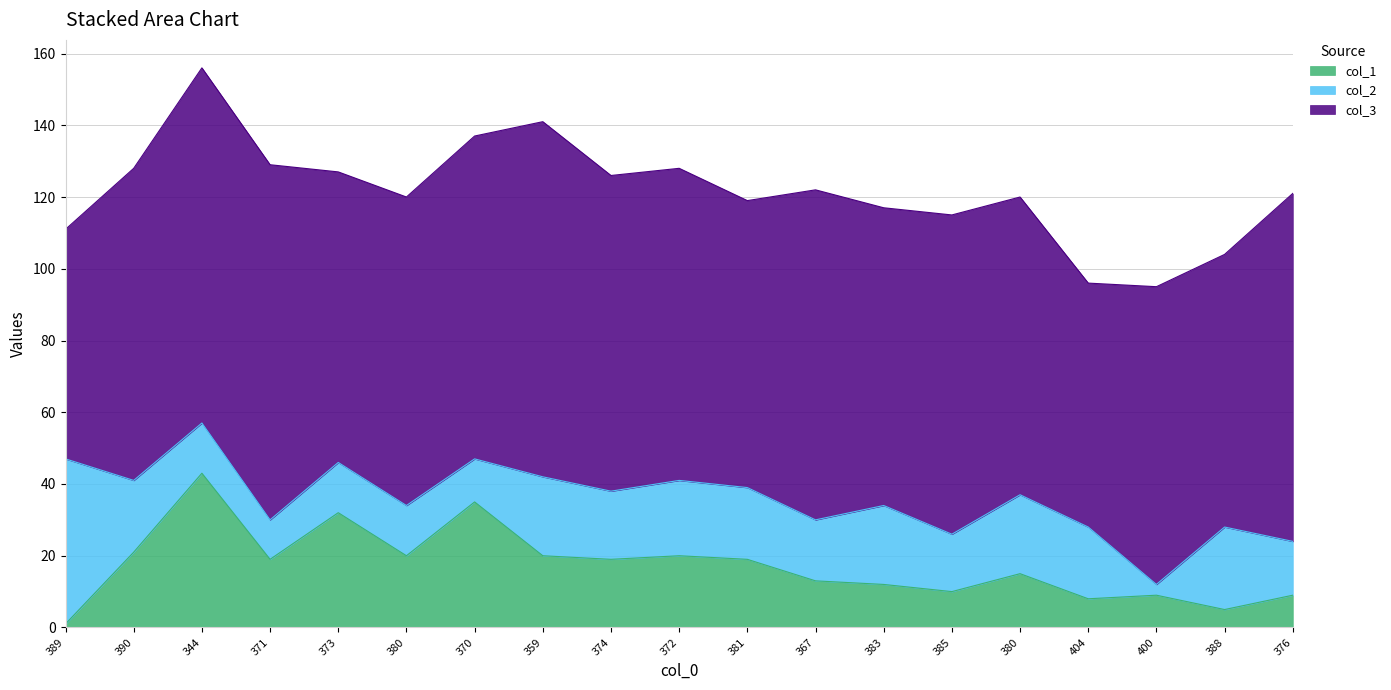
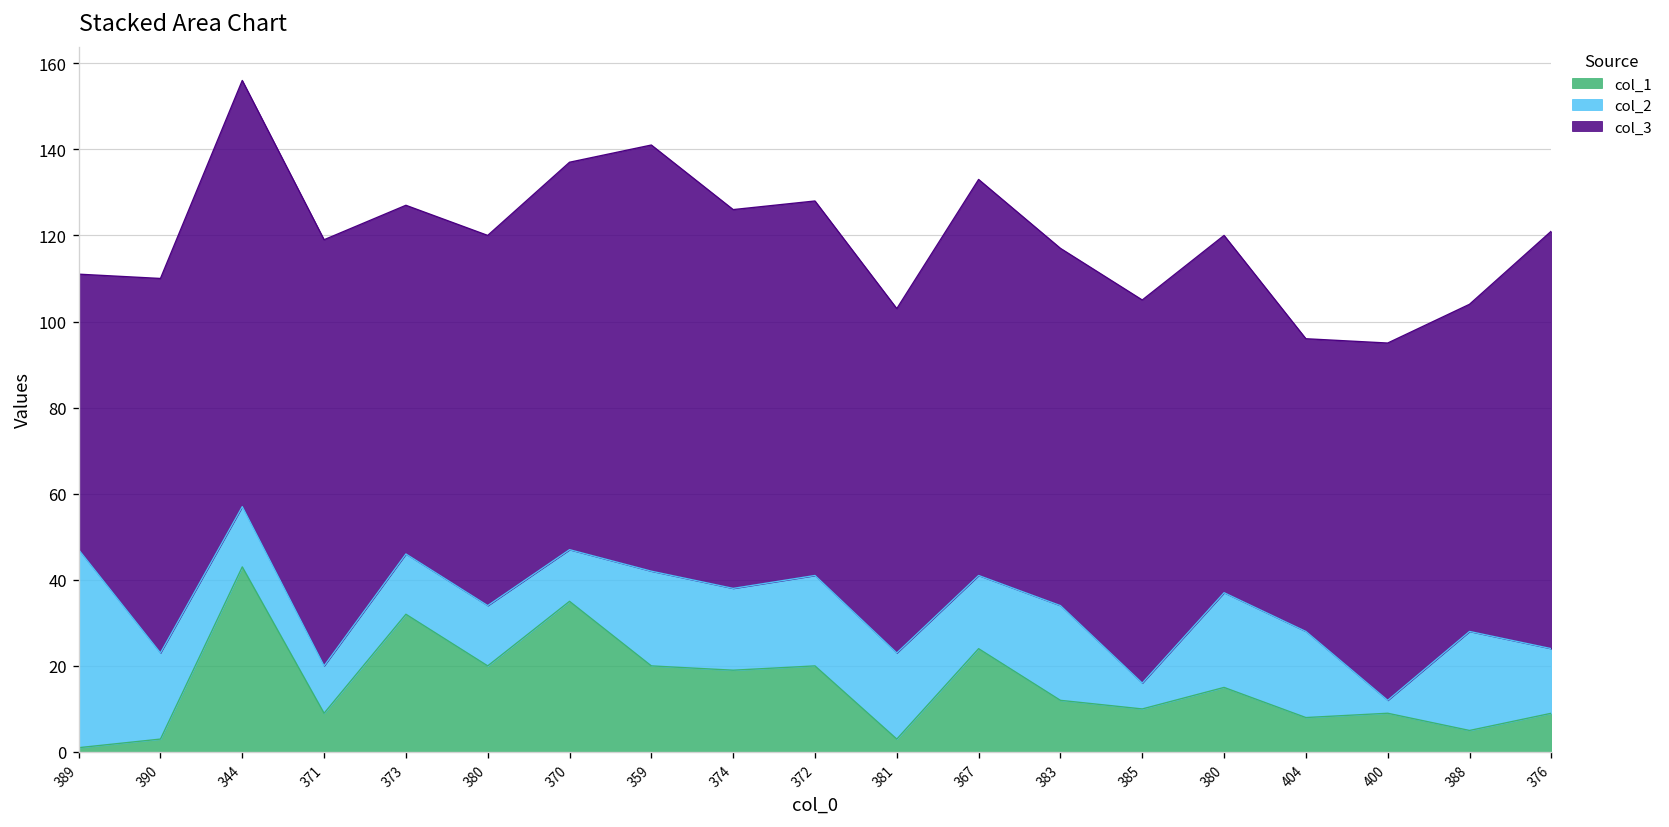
col_1, 390: 21 -> 3
col_1, 371: 19 -> 9
col_1, 381: 19 -> 3
col_1, 367: 13 -> 24
col_2, 385: 16 -> 6
